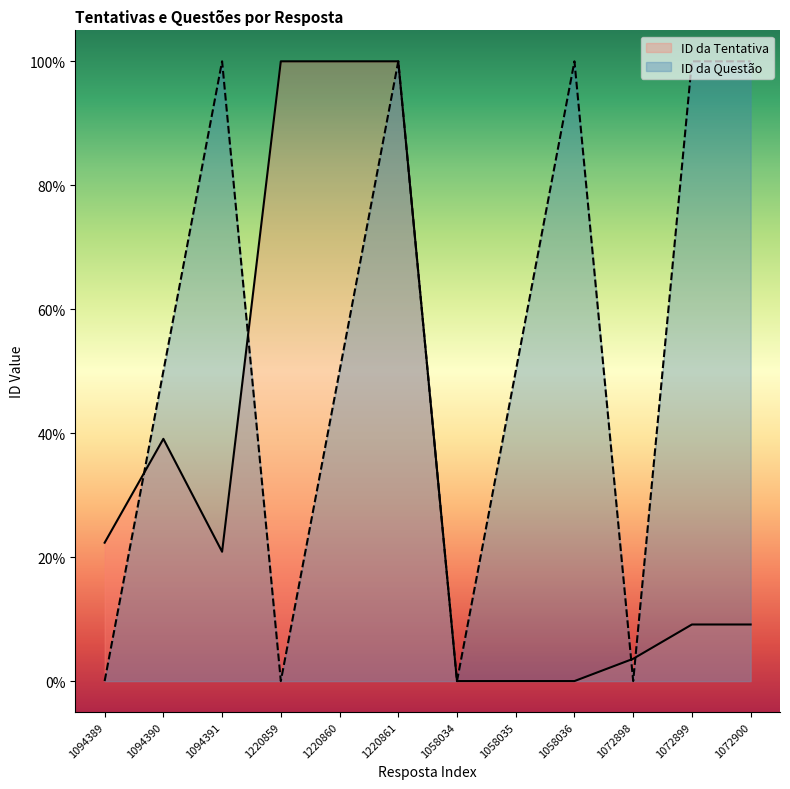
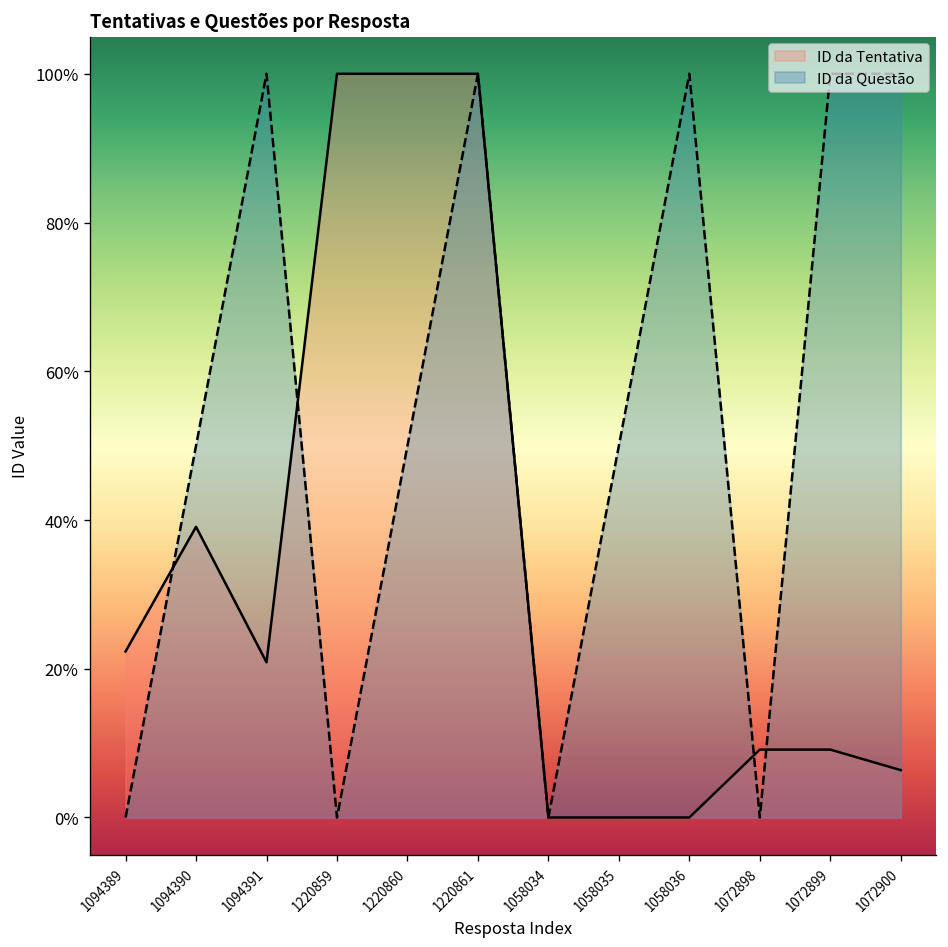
ID da Tentativa, 1072898: 4% -> 9%
ID da Tentativa, 1072900: 9% -> 6%
